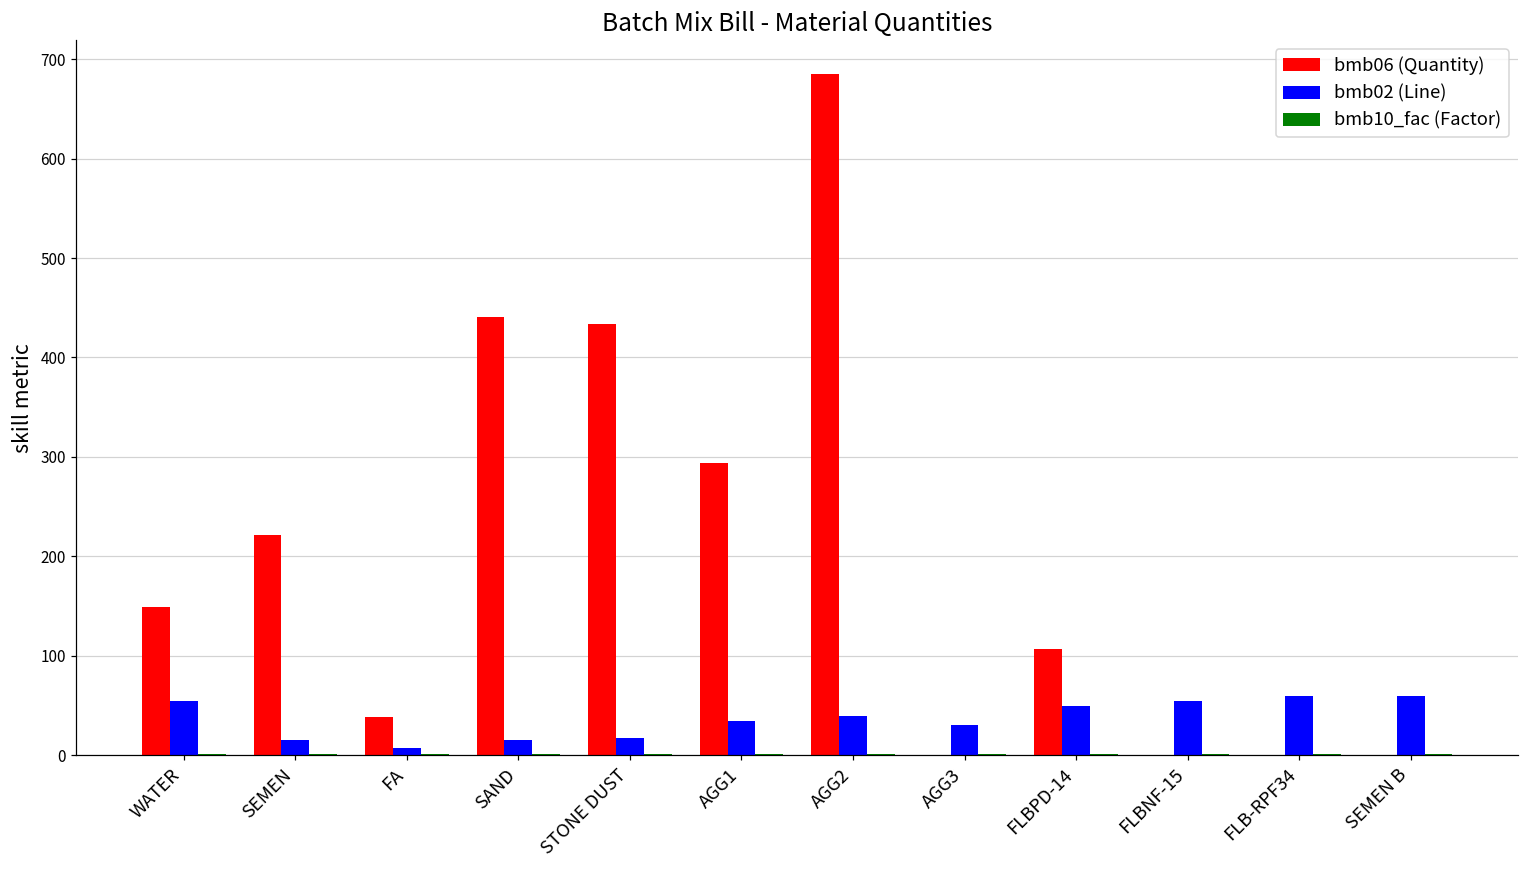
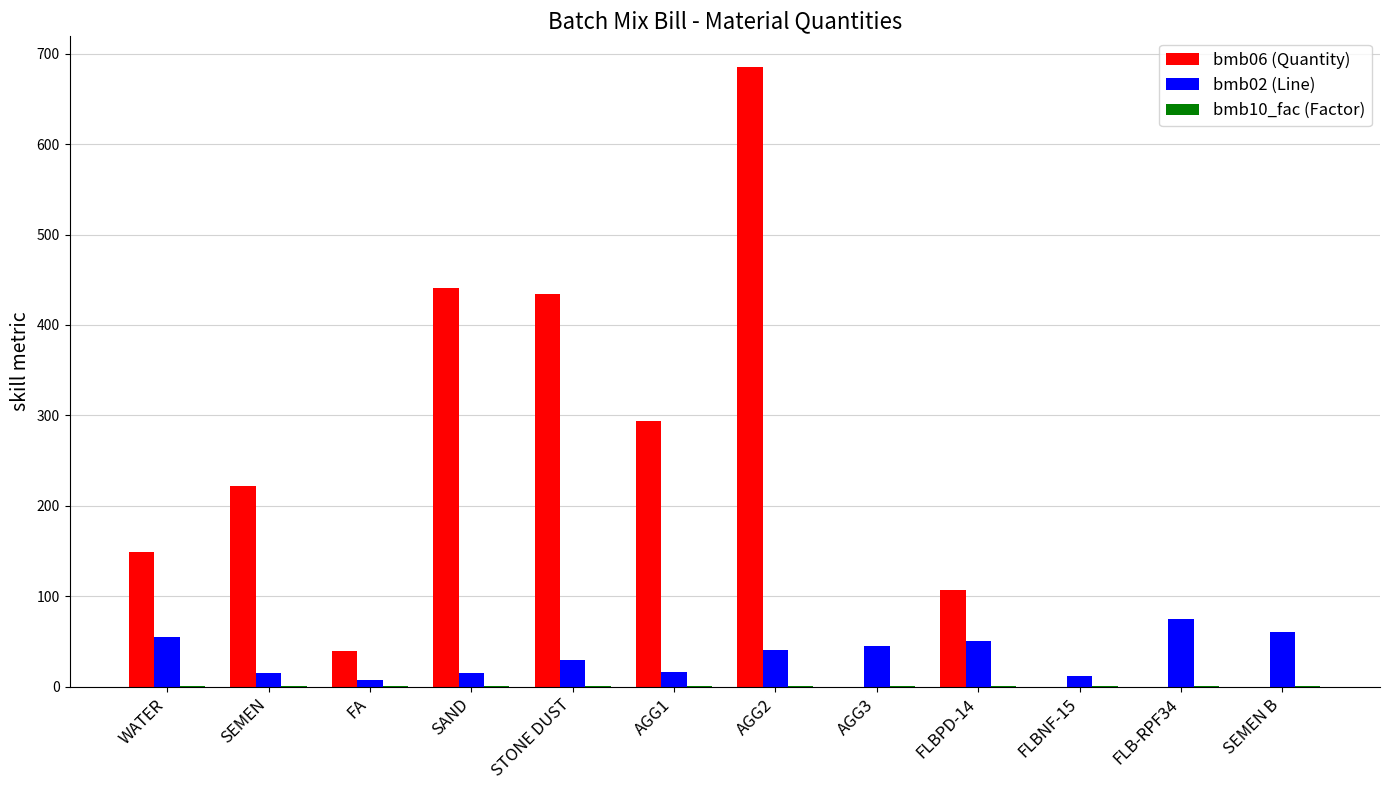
bmb02 (Line), STONE DUST: 20 -> 30
bmb02 (Line), AGG1: 40 -> 20
bmb02 (Line), AGG3: 30 -> 50
bmb02 (Line), FLBNF-15: 60 -> 10
bmb02 (Line), FLB-RPF34: 60 -> 80
